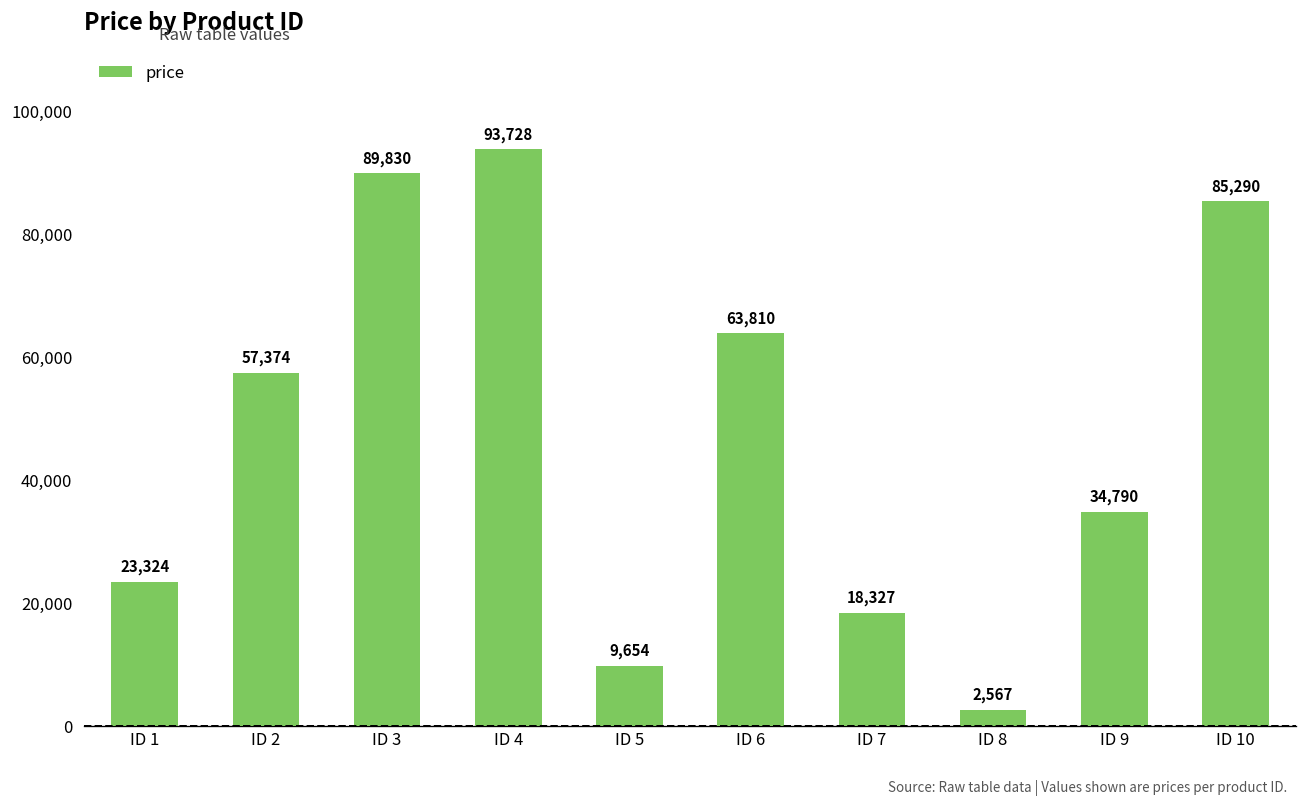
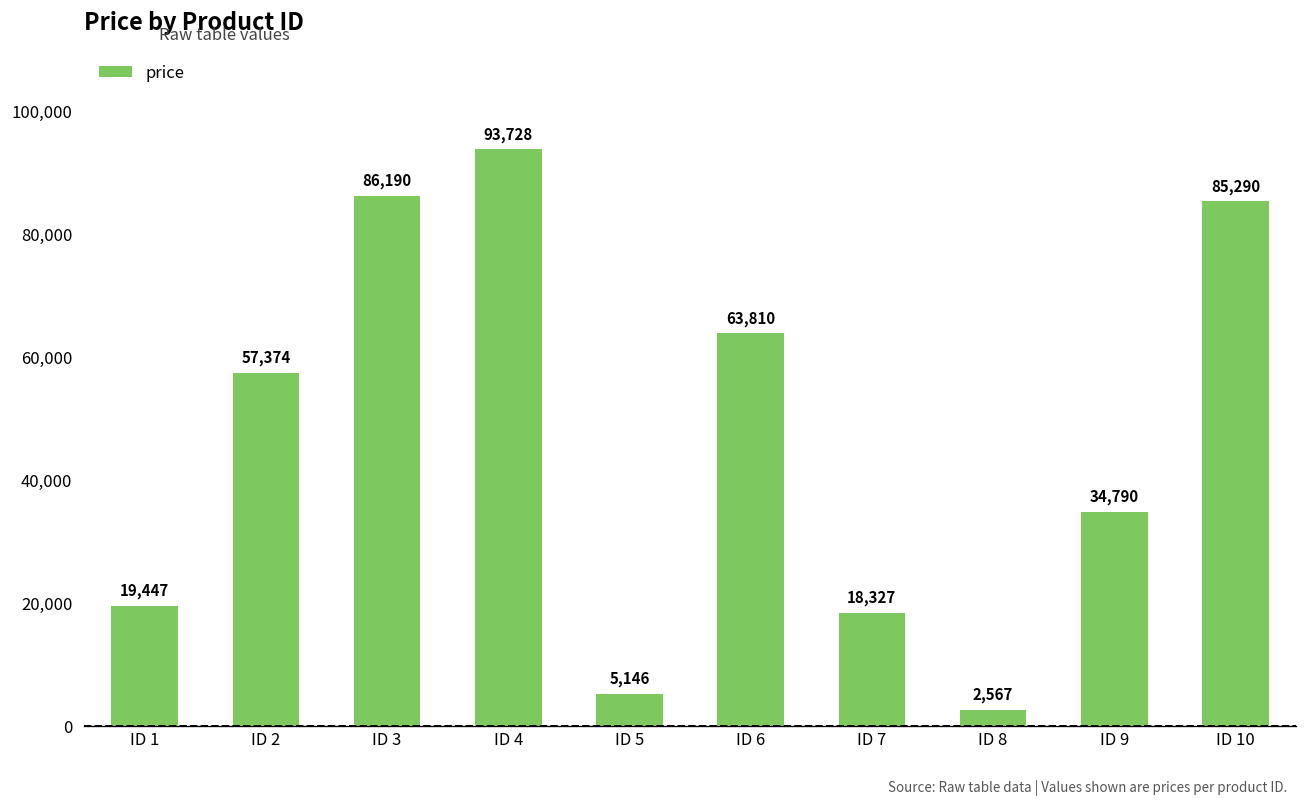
ID 1: 23,324 -> 19,447
ID 3: 89,830 -> 86,190
ID 5: 9,654 -> 5,146
